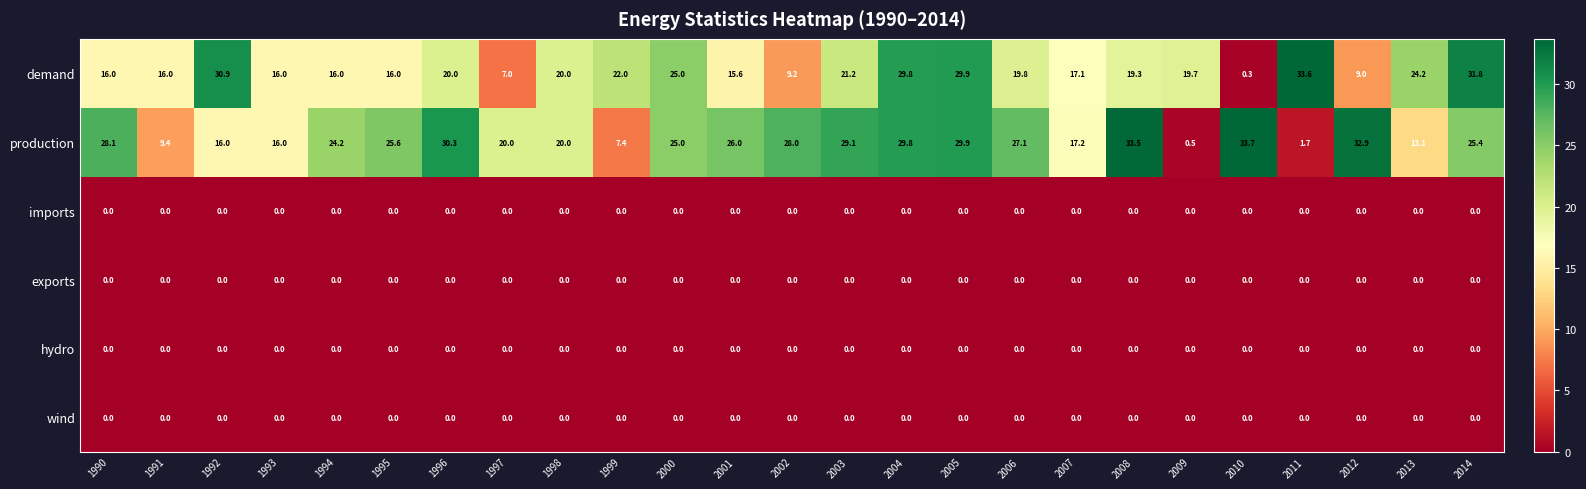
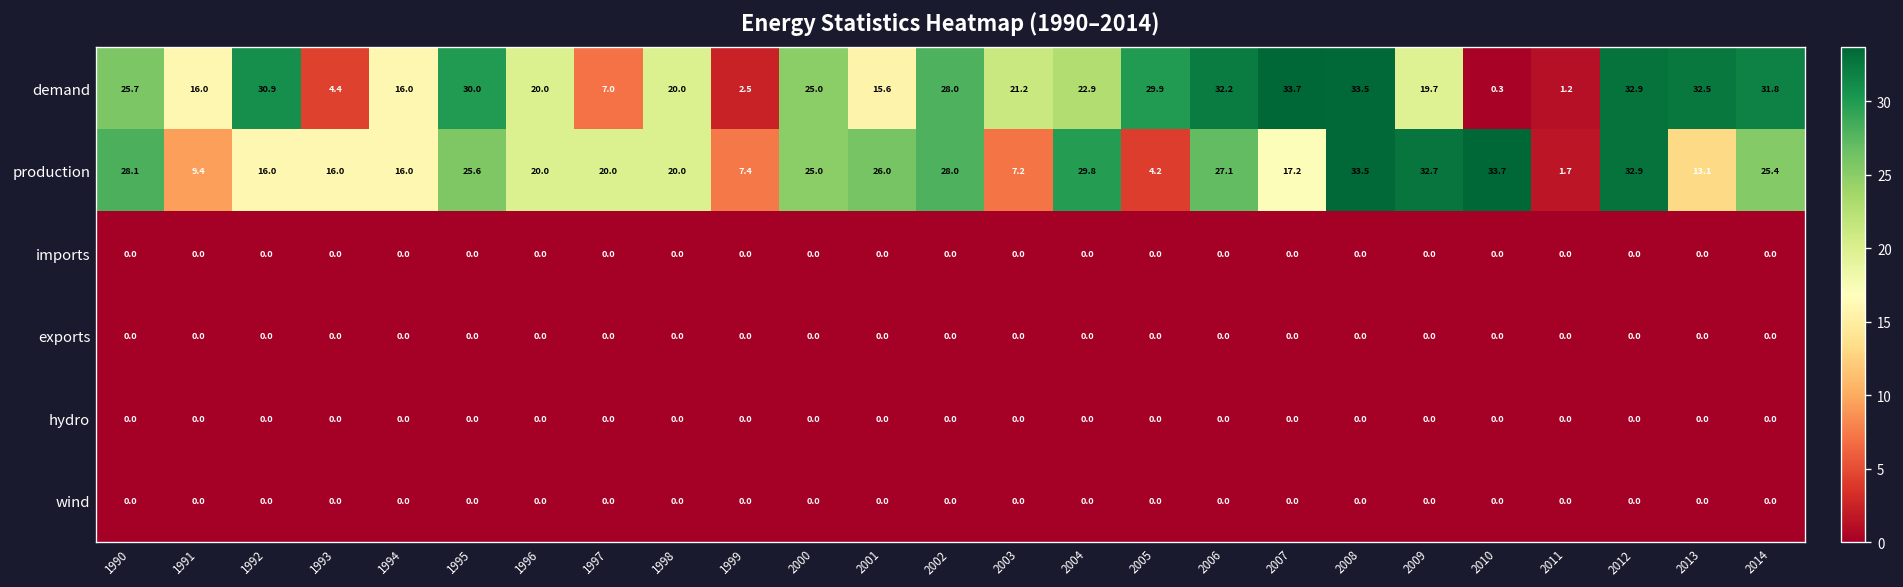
demand, 1990: 16.0 -> 25.7
demand, 1993: 16.0 -> 4.4
demand, 1995: 16.0 -> 30.0
demand, 1999: 22.0 -> 2.5
demand, 2002: 9.2 -> 28.0
demand, 2004: 29.8 -> 22.9
demand, 2006: 19.8 -> 32.2
demand, 2007: 17.1 -> 33.7
demand, 2008: 19.3 -> 33.5
demand, 2011: 33.6 -> 1.2
demand, 2012: 9.0 -> 32.9
demand, 2013: 24.2 -> 32.5
production, 1994: 24.2 -> 16.0
production, 1996: 30.3 -> 20.0
production, 2003: 29.1 -> 7.2
production, 2005: 29.9 -> 4.2
production, 2009: 0.5 -> 32.7
